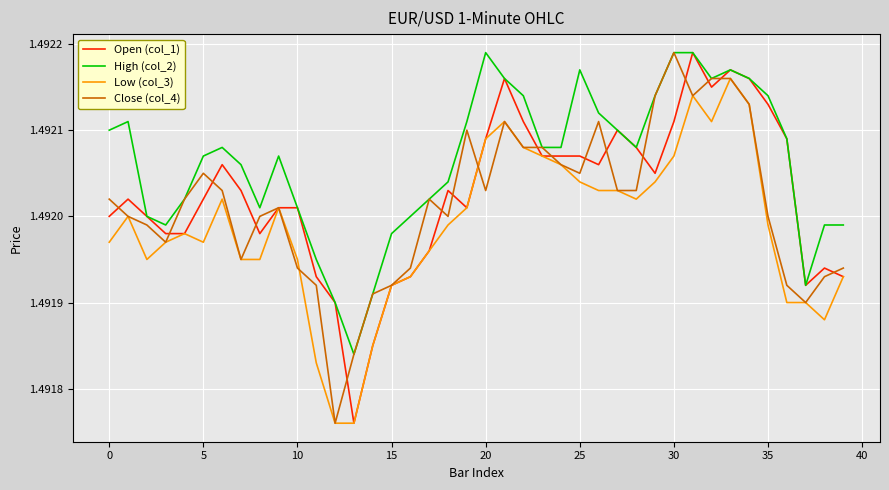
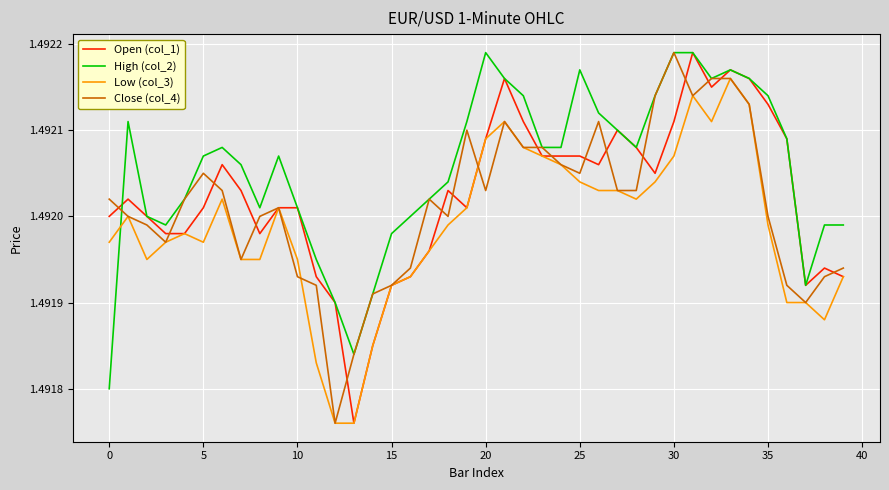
High (col_2), 0: 1.4921 -> 1.4918
Open (col_1), 5: 1.49202 -> 1.49201
Close (col_4), 10: 1.49194 -> 1.49193
